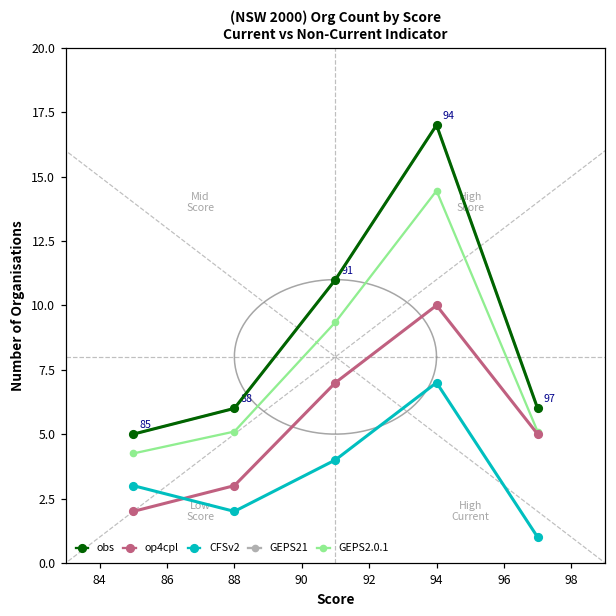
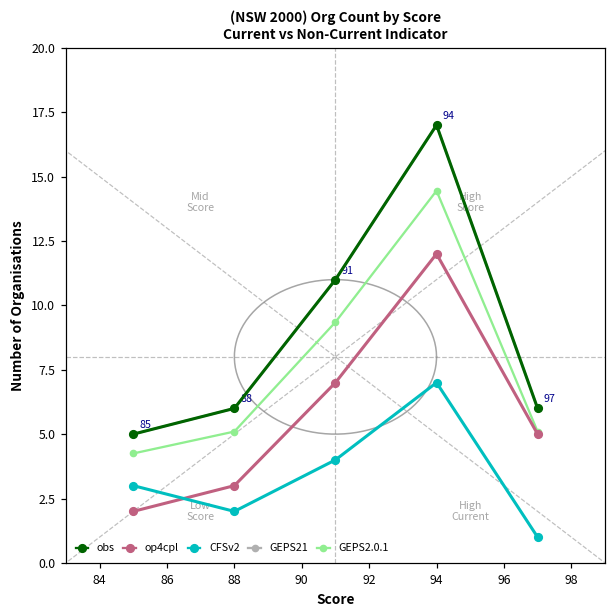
op4cpl, 94: 10 -> 12
